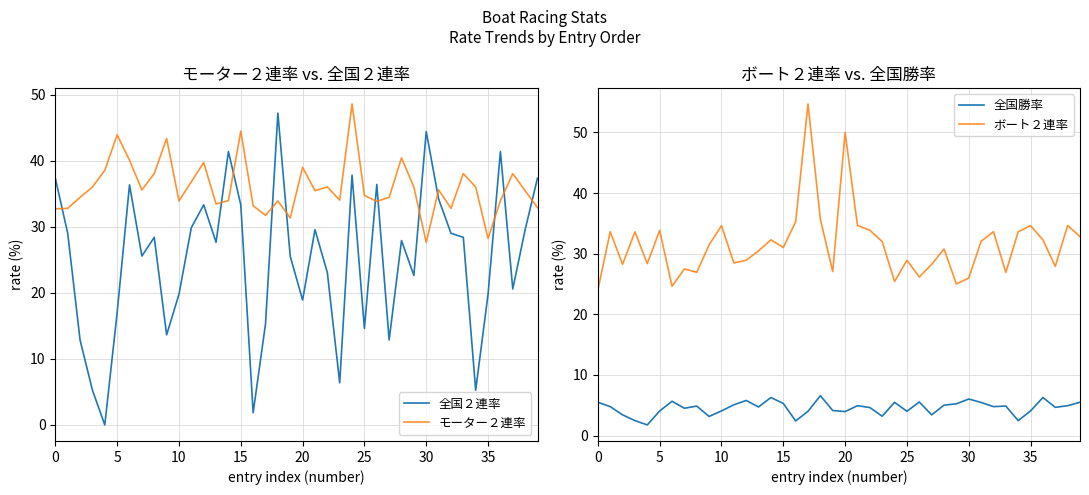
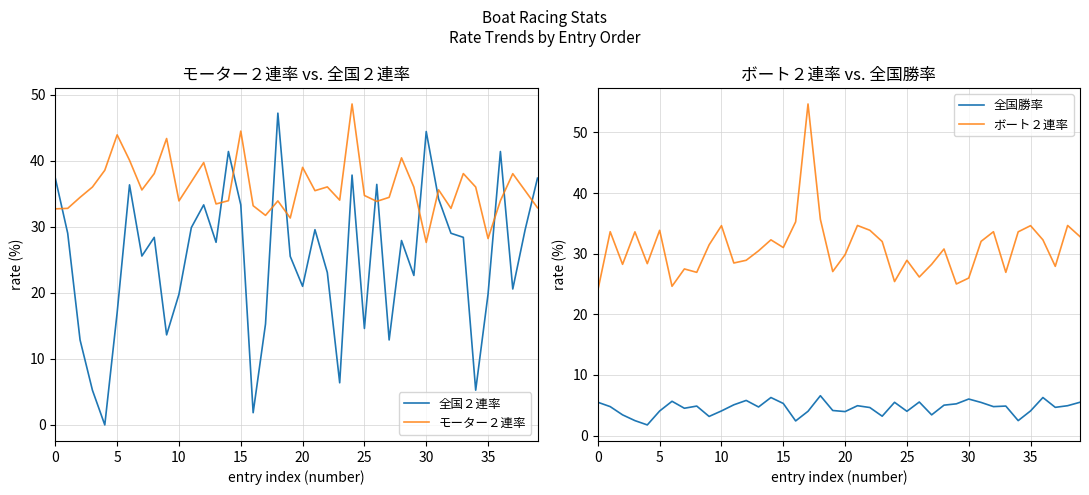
モーター２連率 vs. 全国２連率, 全国２連率, 20: 19 -> 21
ボート２連率 vs. 全国勝率, ボート２連率, 20: 50 -> 30
